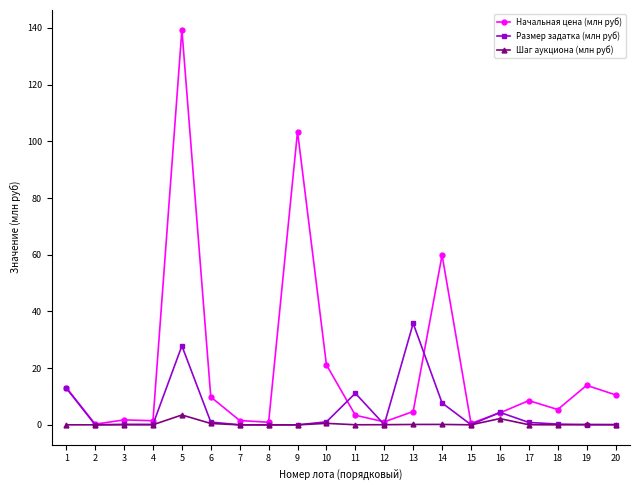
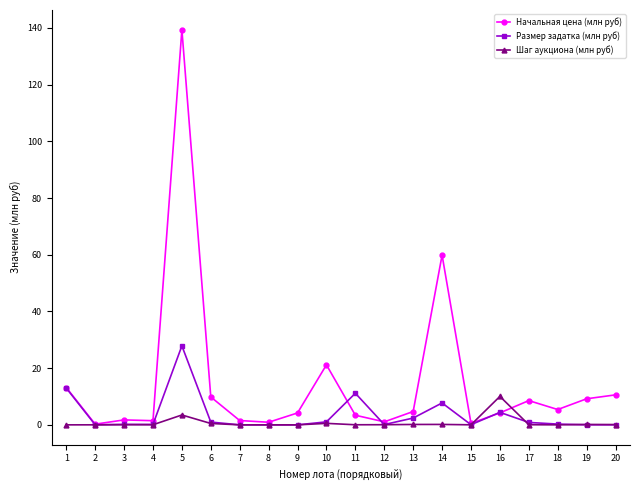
Начальная цена (млн руб), 9: 103 -> 4
Размер задатка (млн руб), 13: 36 -> 2
Шаг аукциона (млн руб), 16: 2 -> 10
Начальная цена (млн руб), 19: 14 -> 9
